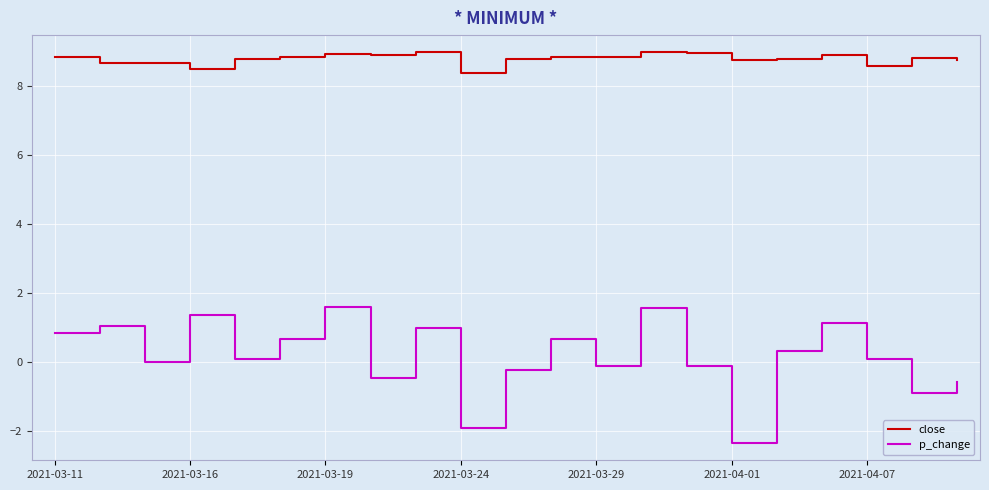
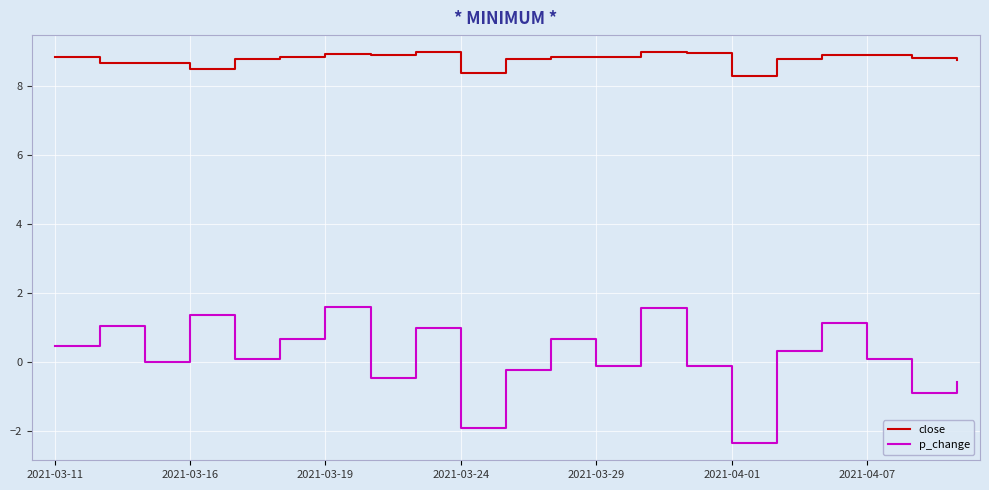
p_change, 2021-03-11: 0.8 -> 0.5
close, 2021-04-01: 8.8 -> 8.3
close, 2021-04-07: 8.6 -> 8.9
